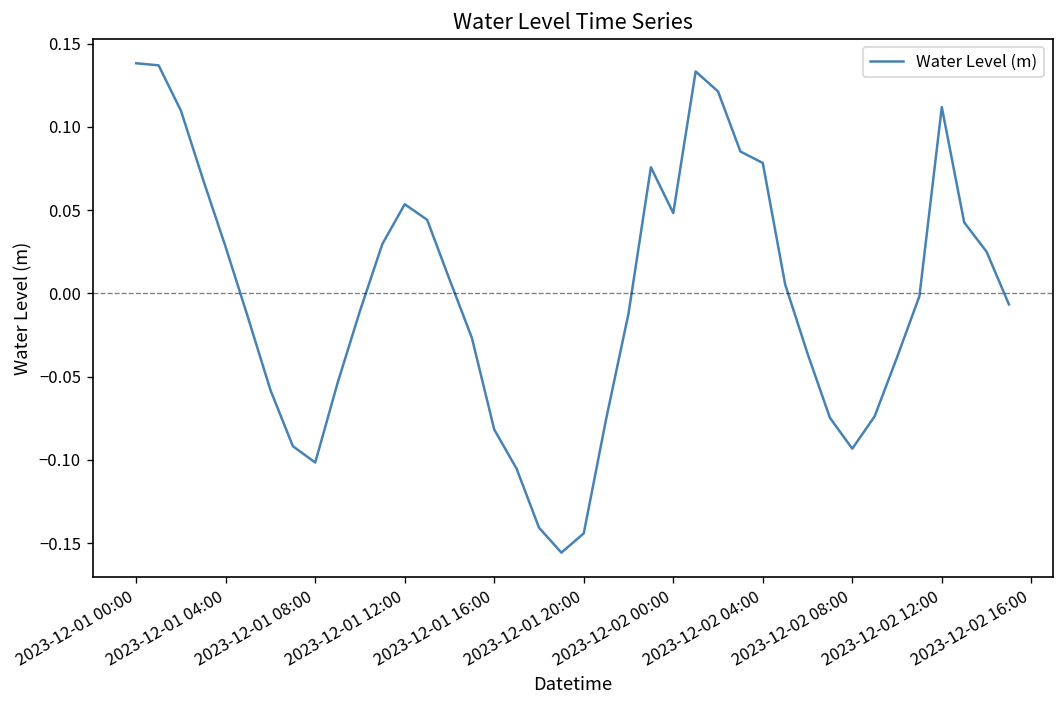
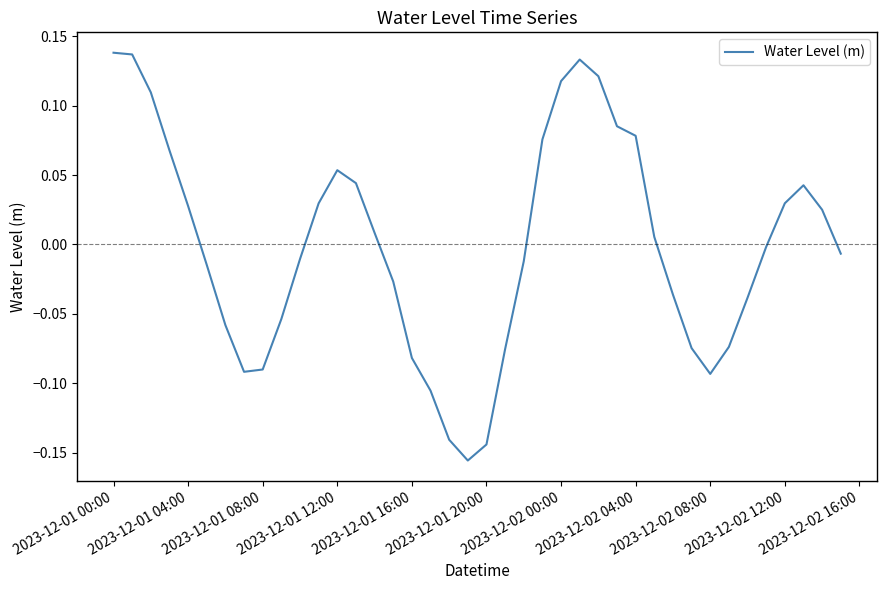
2023-12-01 08:00: -0.102 -> -0.090
2023-12-02 00:00: 0.048 -> 0.118
2023-12-02 12:00: 0.112 -> 0.030
